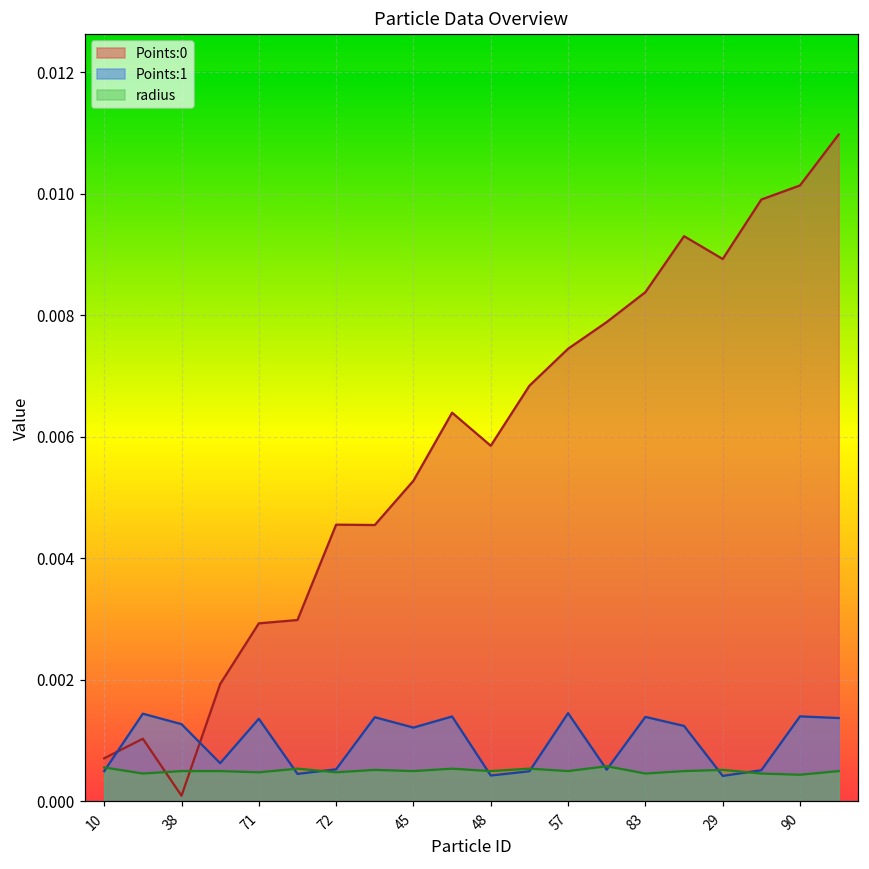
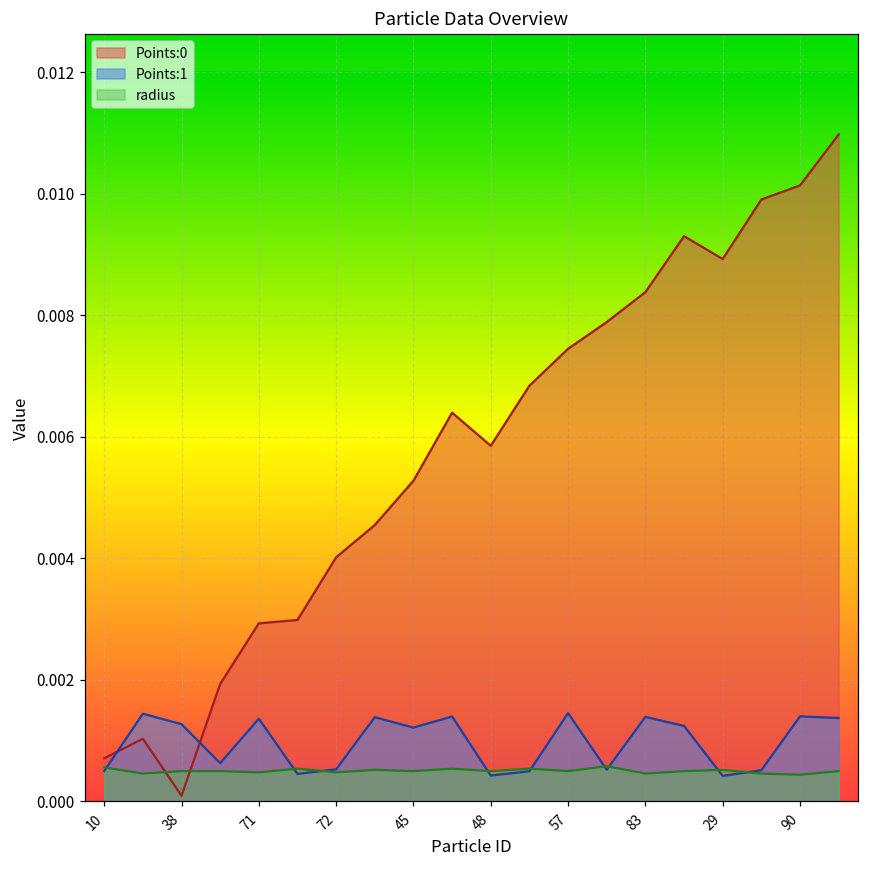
Points:0, 72: 0.0046 -> 0.0040
